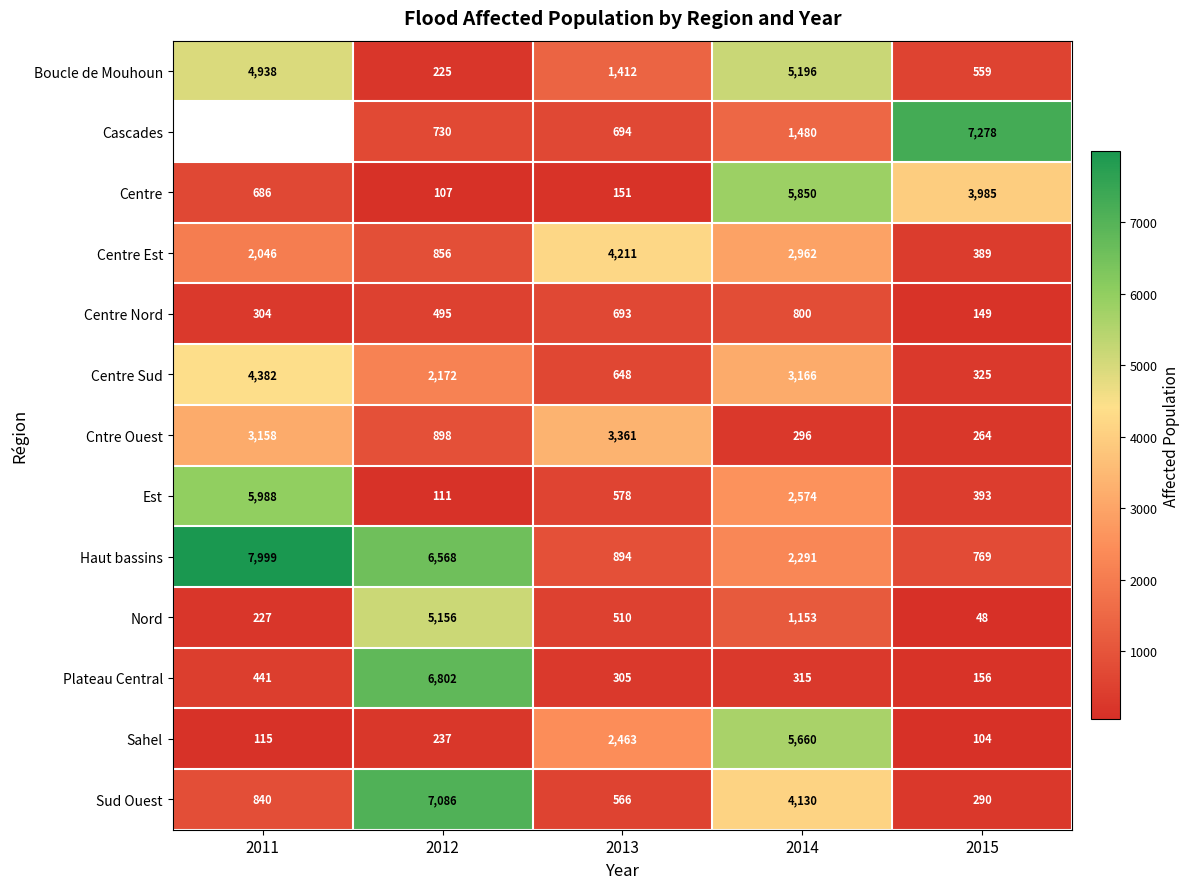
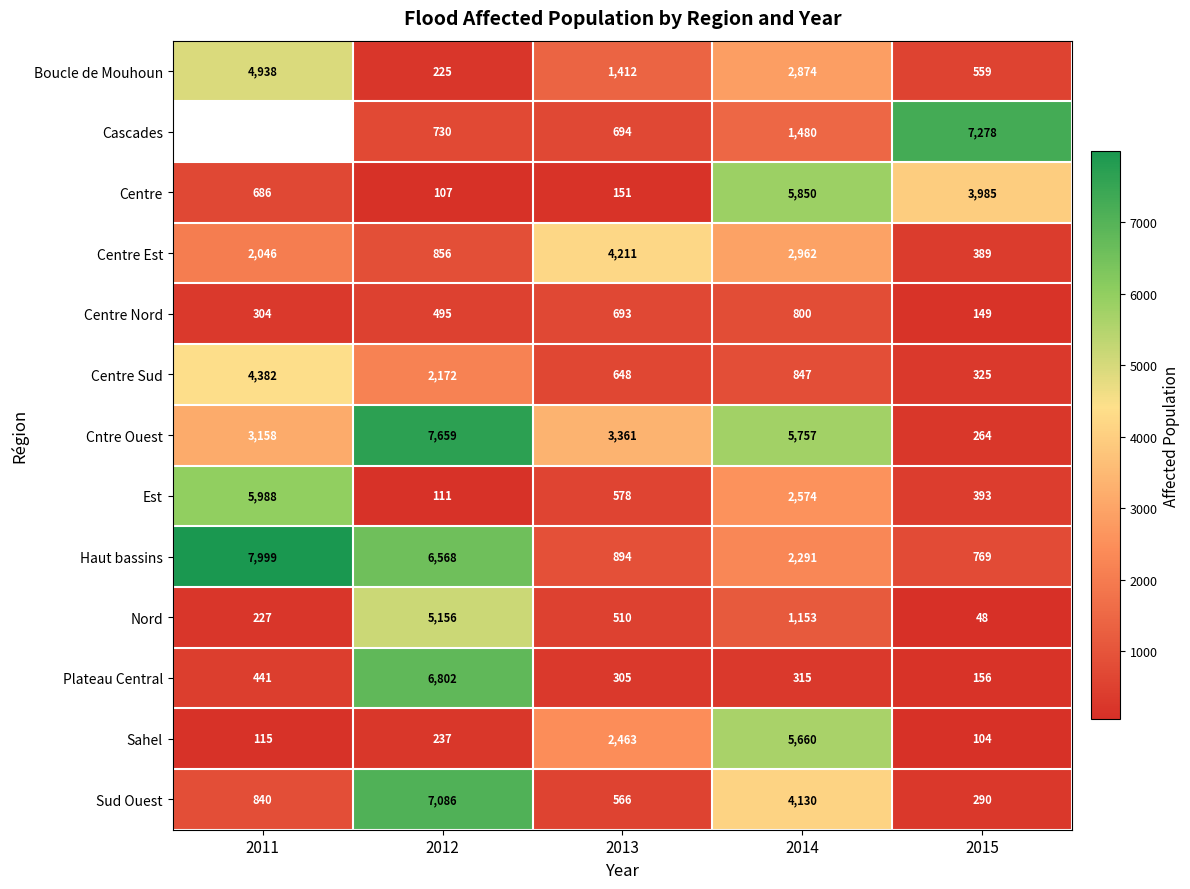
Boucle de Mouhoun, 2014: 5,196 -> 2,874
Centre Sud, 2014: 3,166 -> 847
Cntre Ouest, 2012: 898 -> 7,659
Cntre Ouest, 2014: 296 -> 5,757
